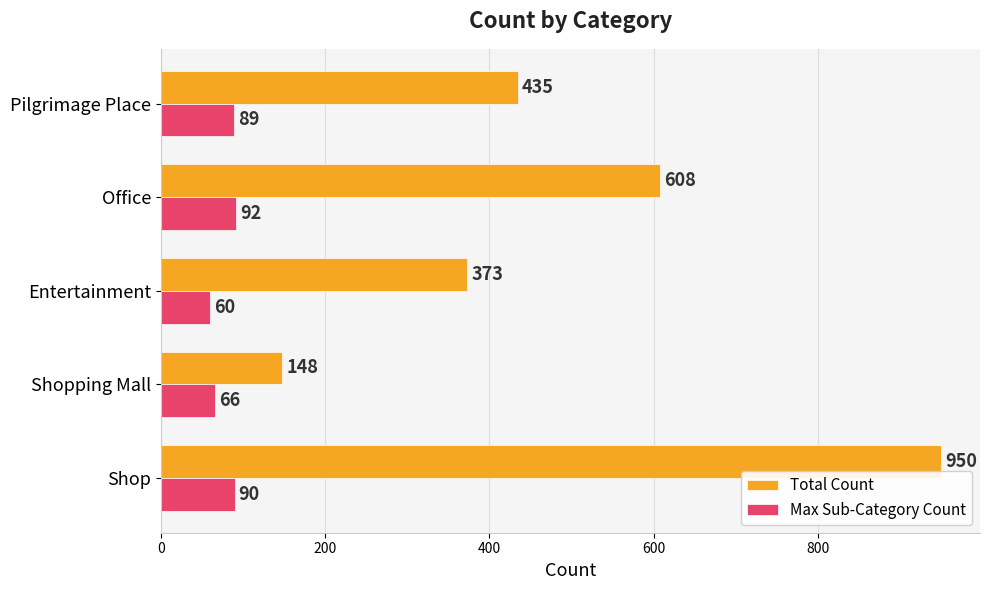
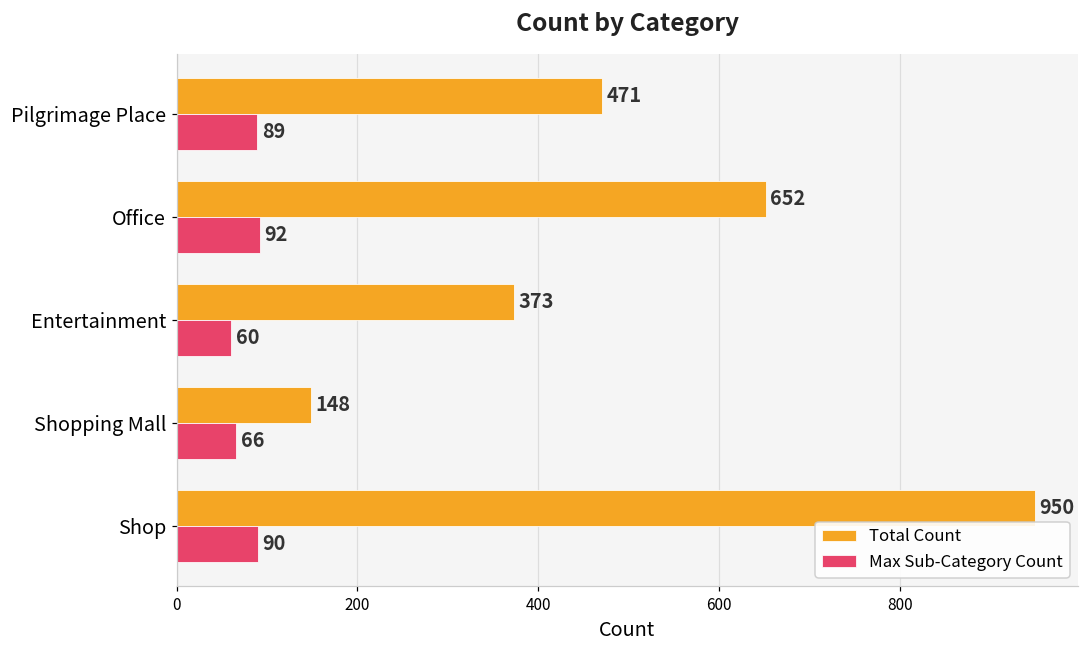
Total Count, Pilgrimage Place: 435 -> 471
Total Count, Office: 608 -> 652
